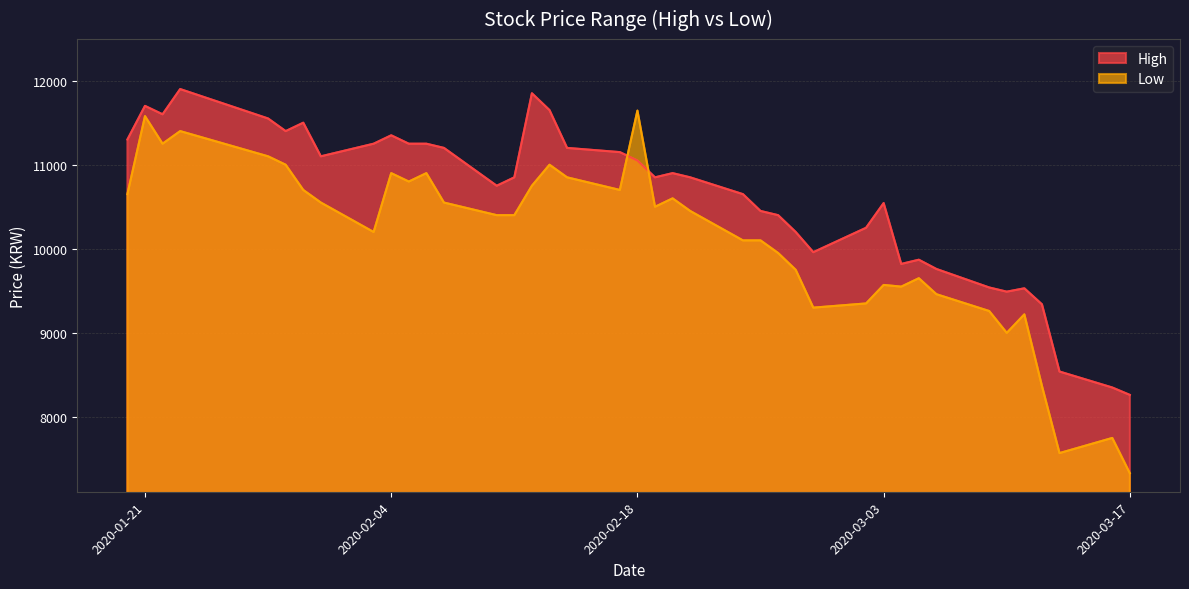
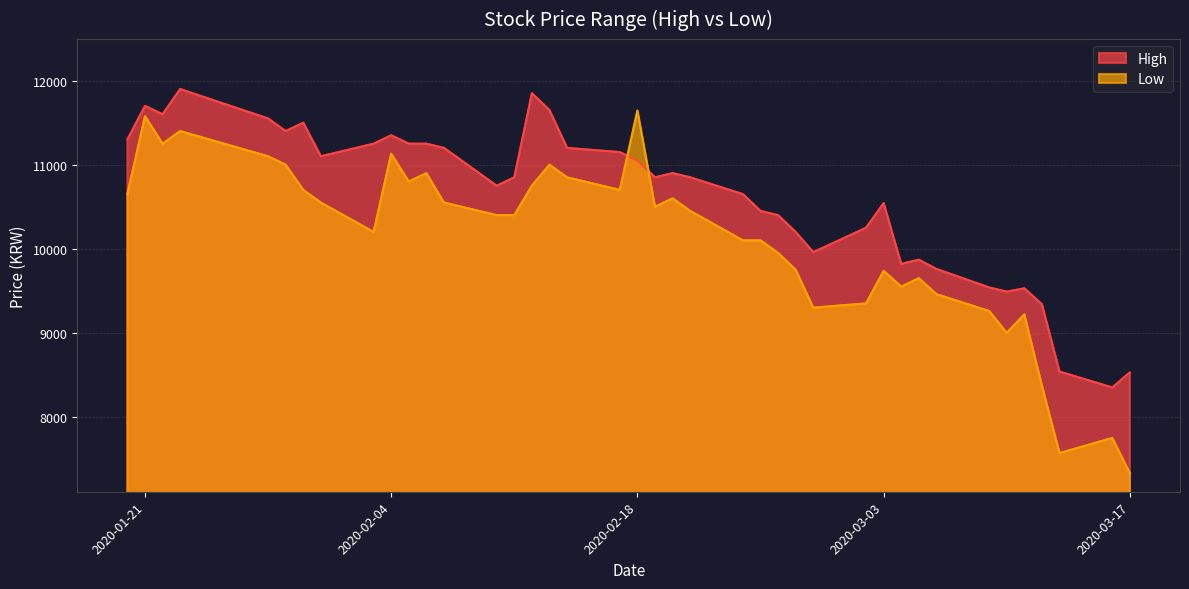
Low, 2020-02-04: 10900 -> 11100
Low, 2020-03-03: 9600 -> 9700
High, 2020-03-17: 8300 -> 8500
